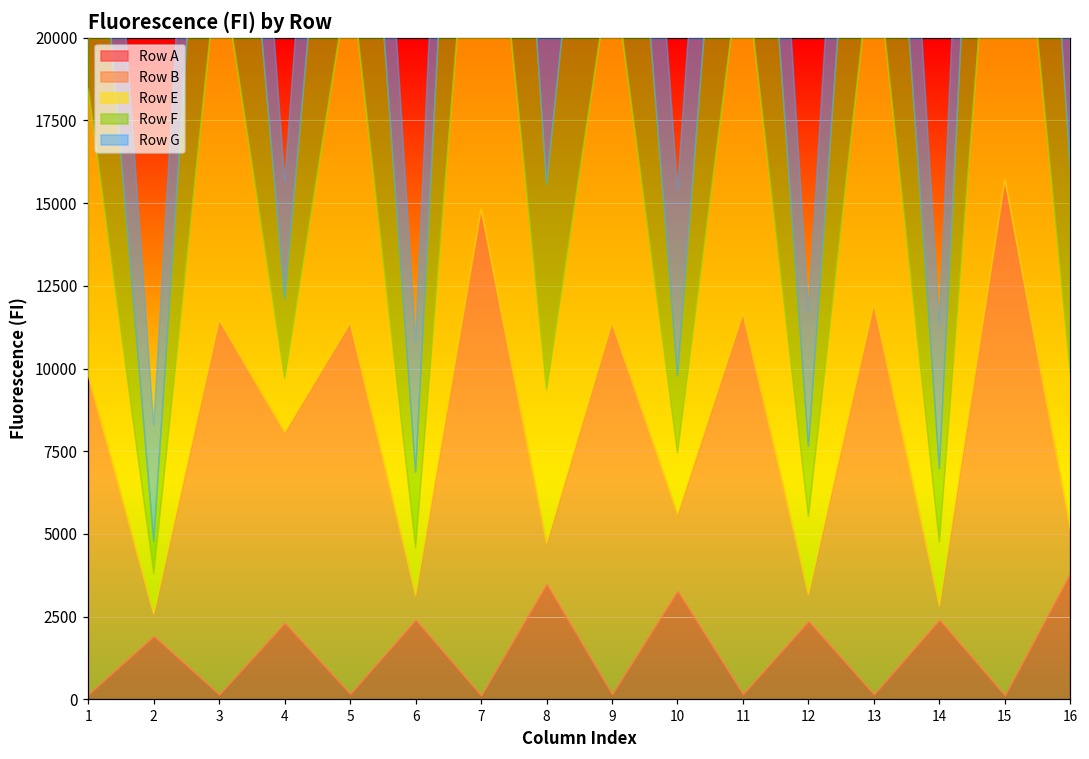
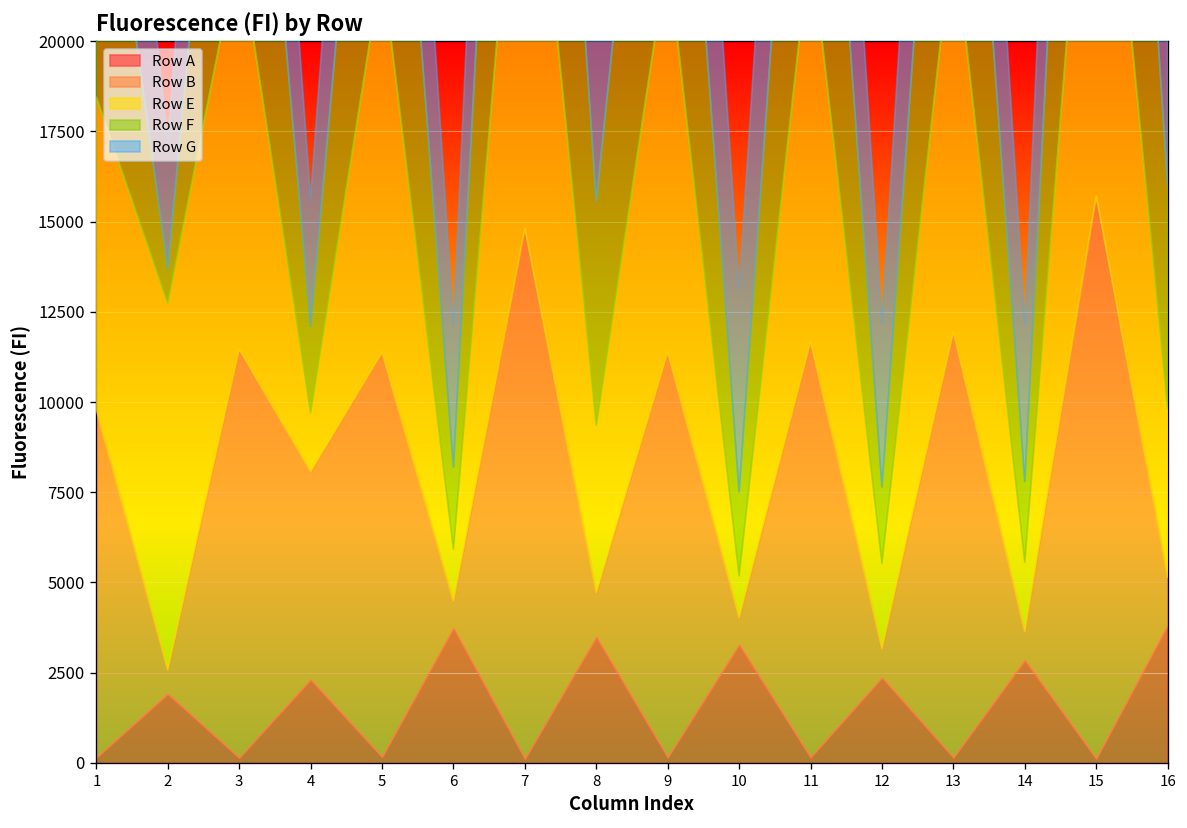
Row E, 2: 1200 -> 10200
Row A, 6: 2400 -> 3700
Row B, 10: 2300 -> 800
Row E, 10: 1900 -> 1200
Row G, 12: 4100 -> 4600
Row A, 14: 2400 -> 2800
Row B, 14: 400 -> 800
